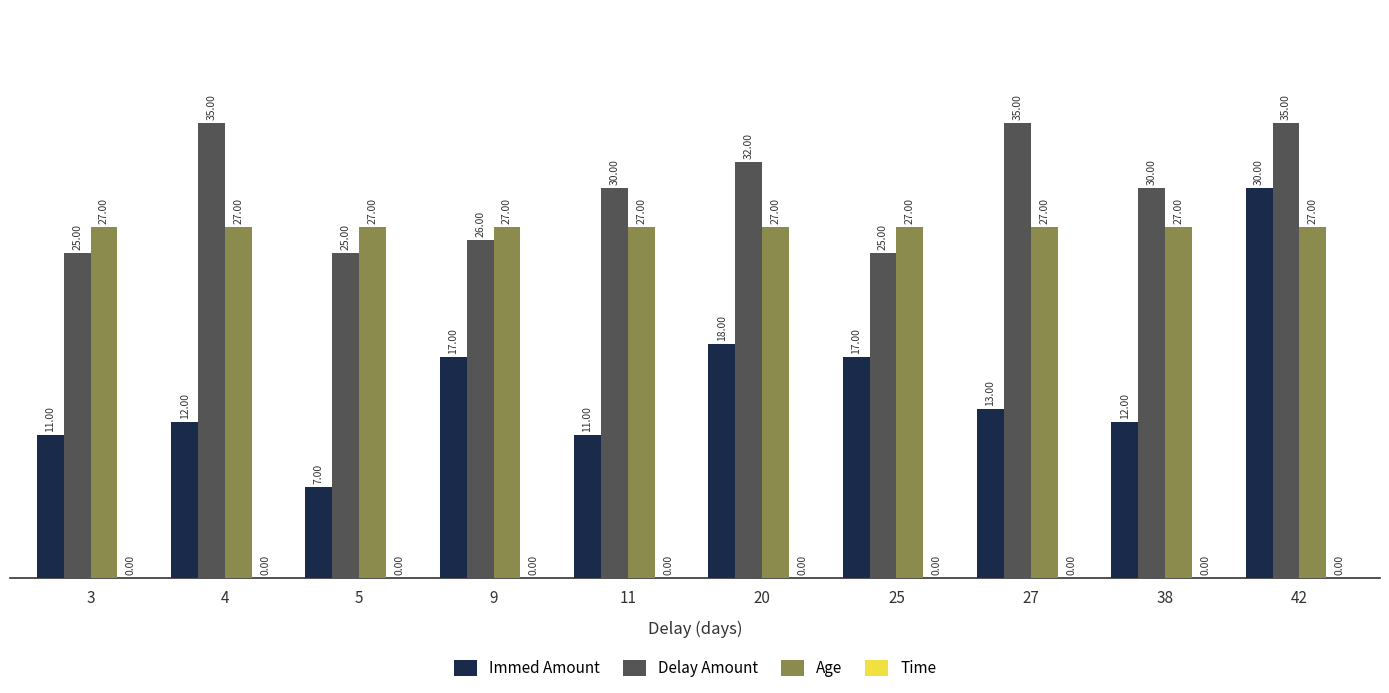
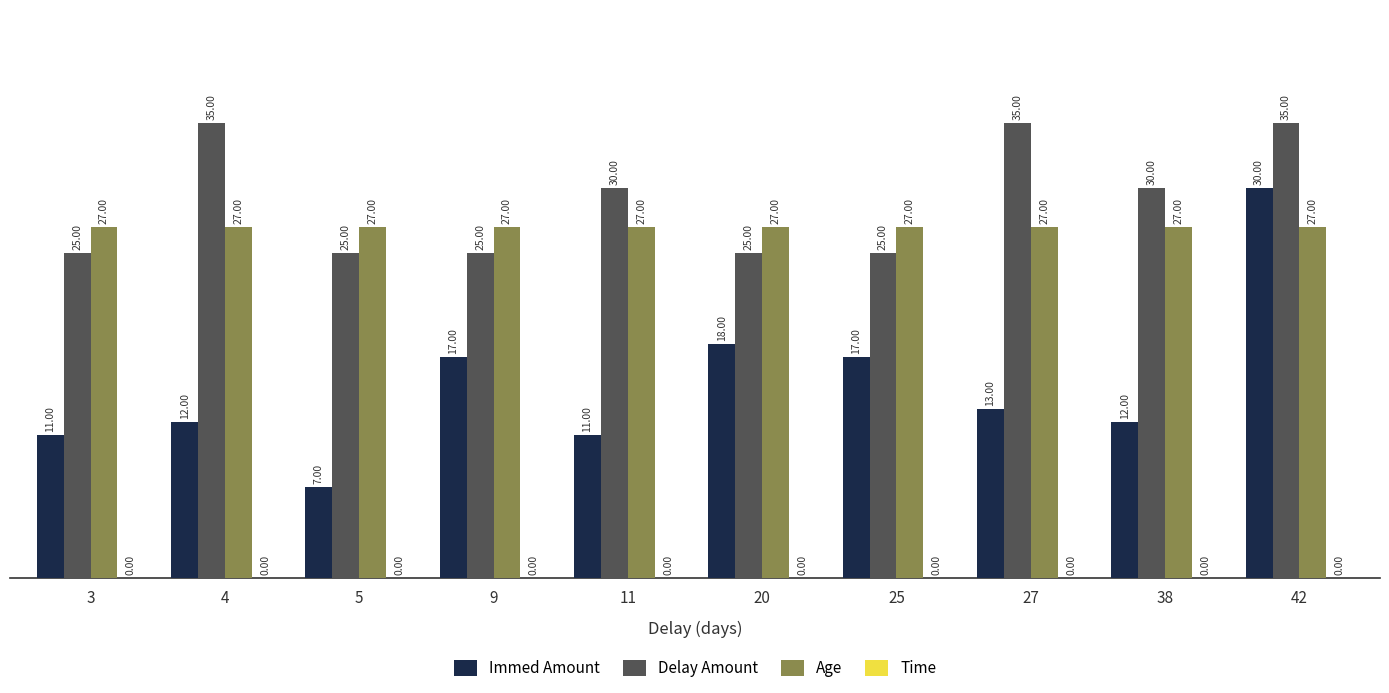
Delay Amount, 9: 26.00 -> 25.00
Delay Amount, 20: 32.00 -> 25.00
